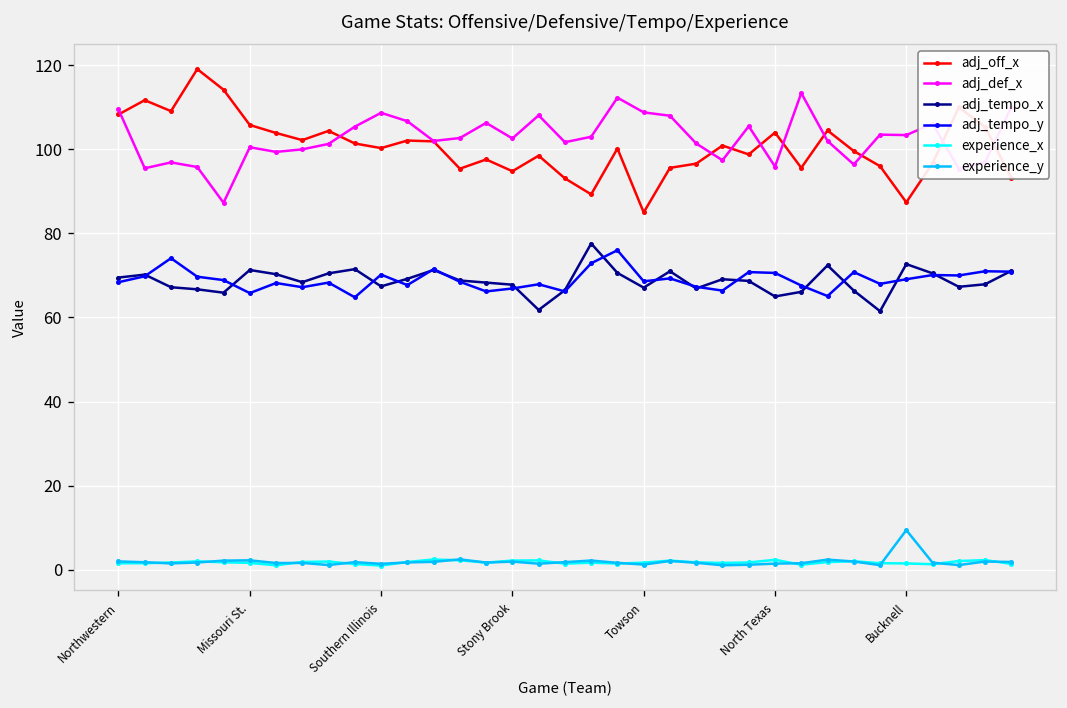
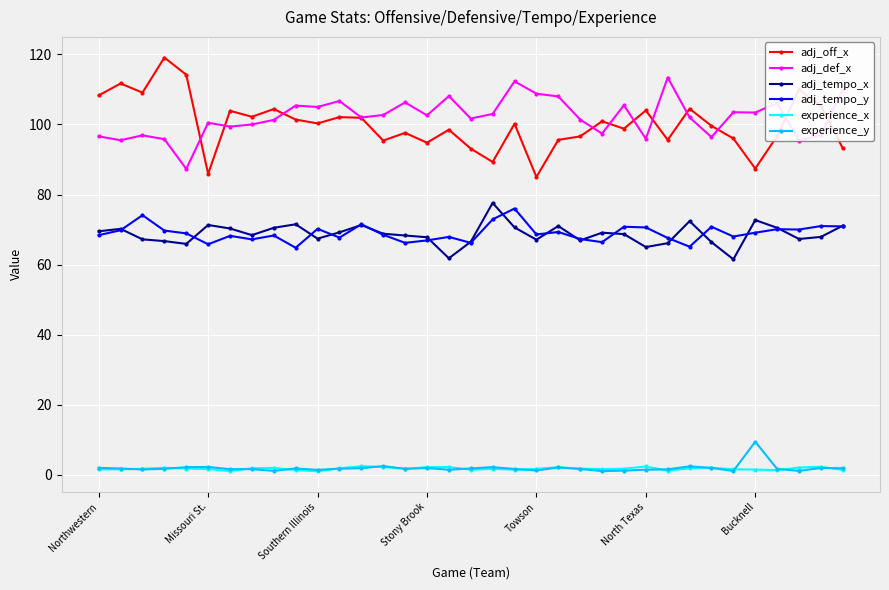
adj_def_x, Northwestern: 110 -> 97
adj_off_x, Missouri St.: 106 -> 86
adj_def_x, Southern Illinois: 109 -> 105
